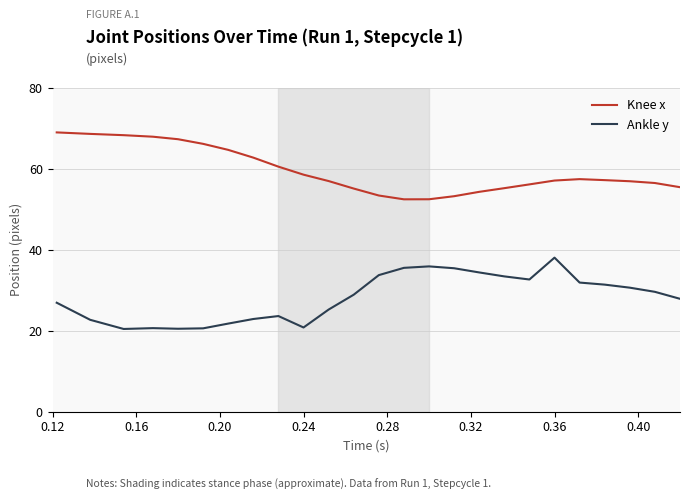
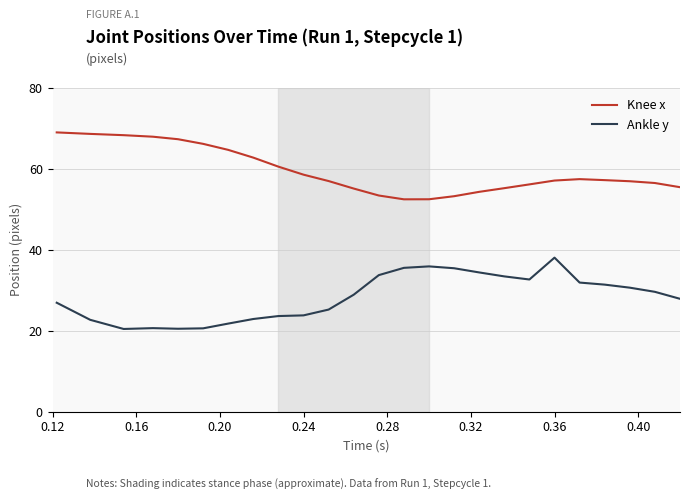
Ankle y, 0.24: 21 -> 24
